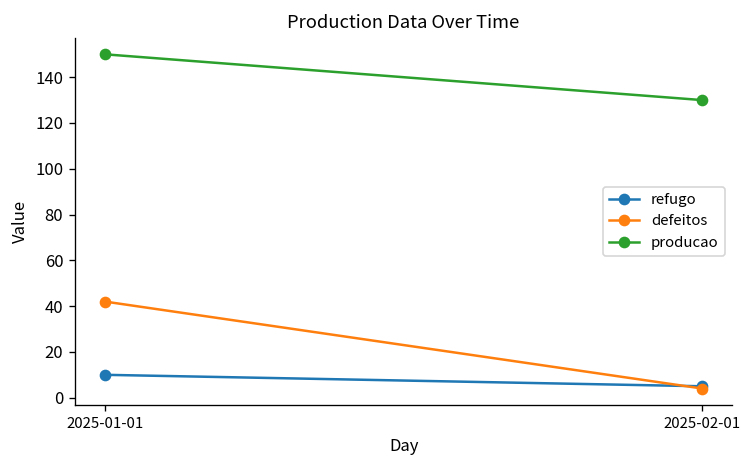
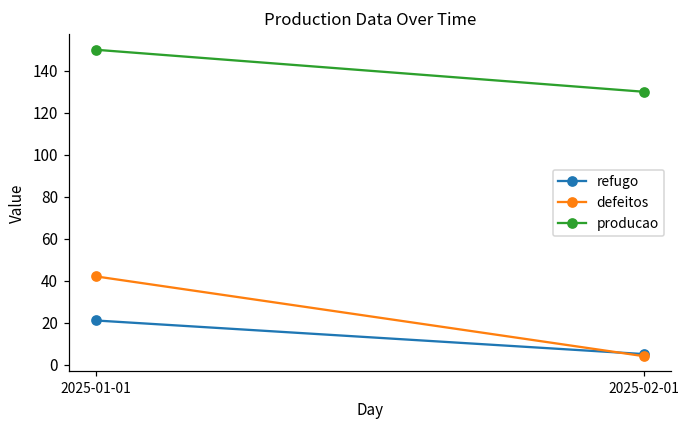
refugo, 2025-01-01: 10 -> 21
